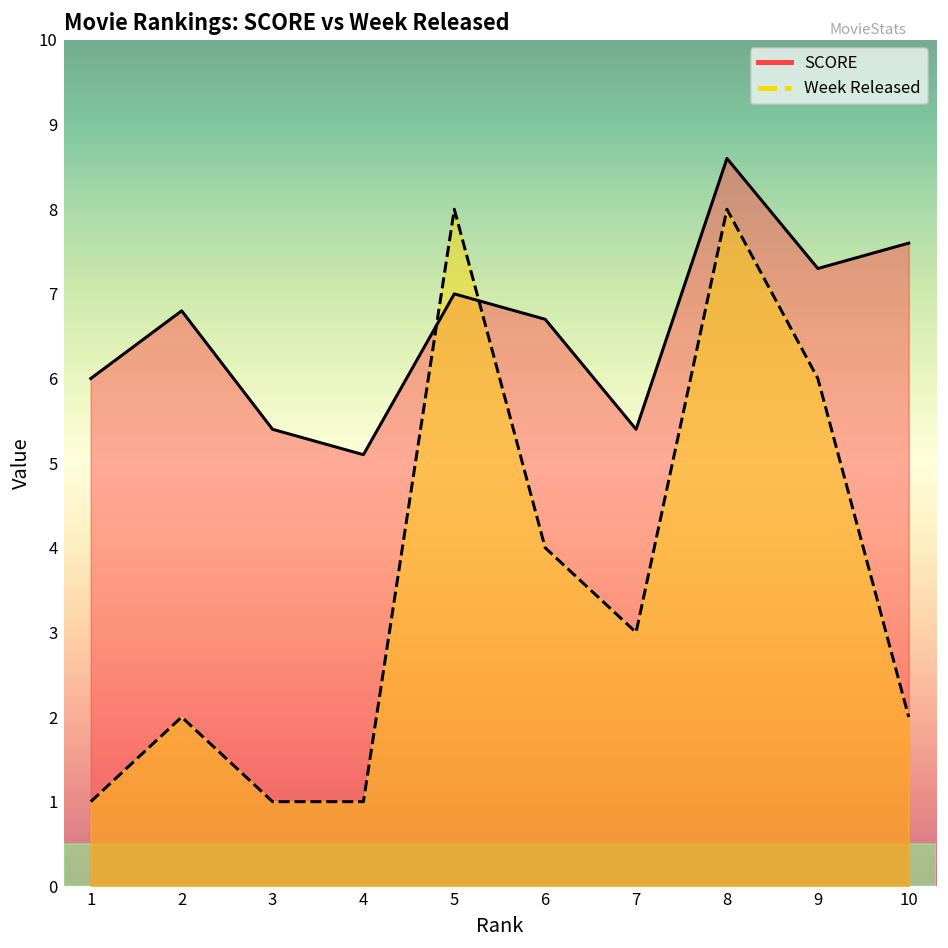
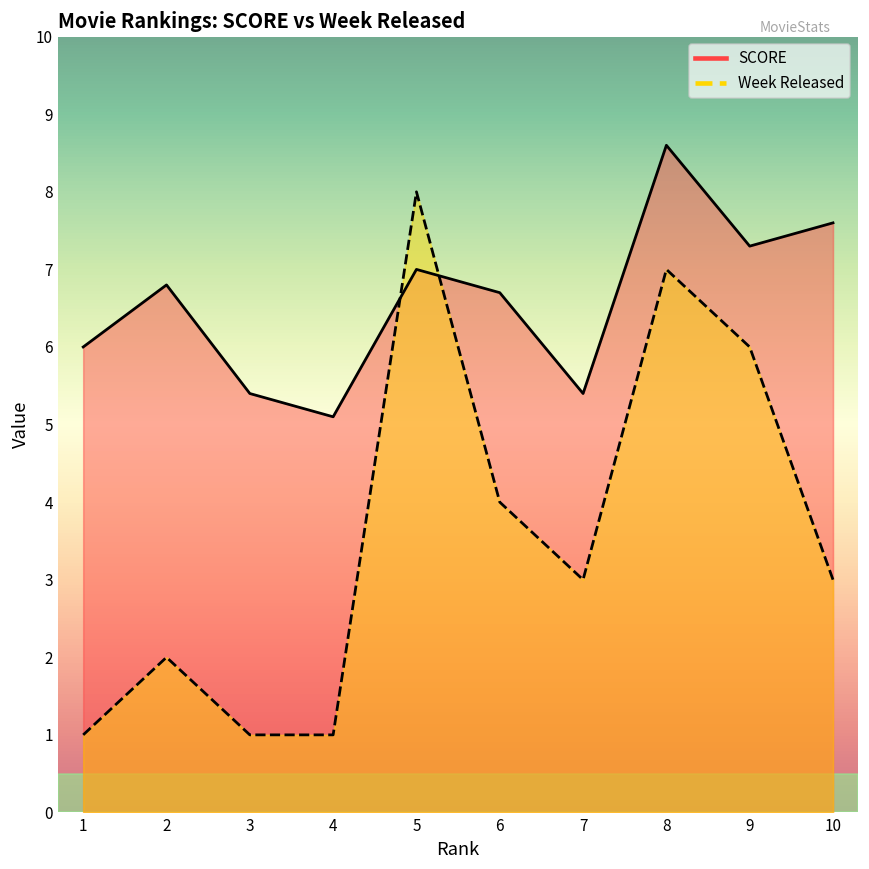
Week Released, 8: 8 -> 7
Week Released, 10: 2 -> 3
